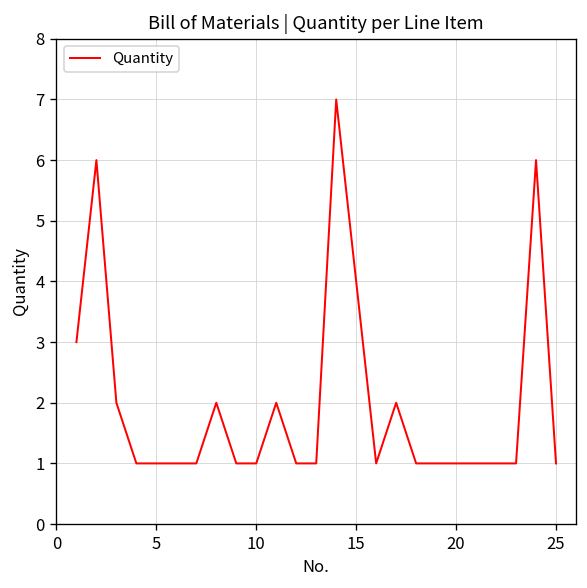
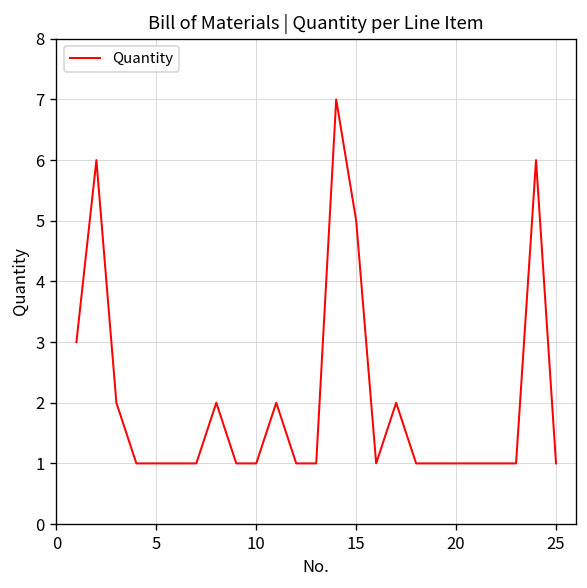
15: 4 -> 5
